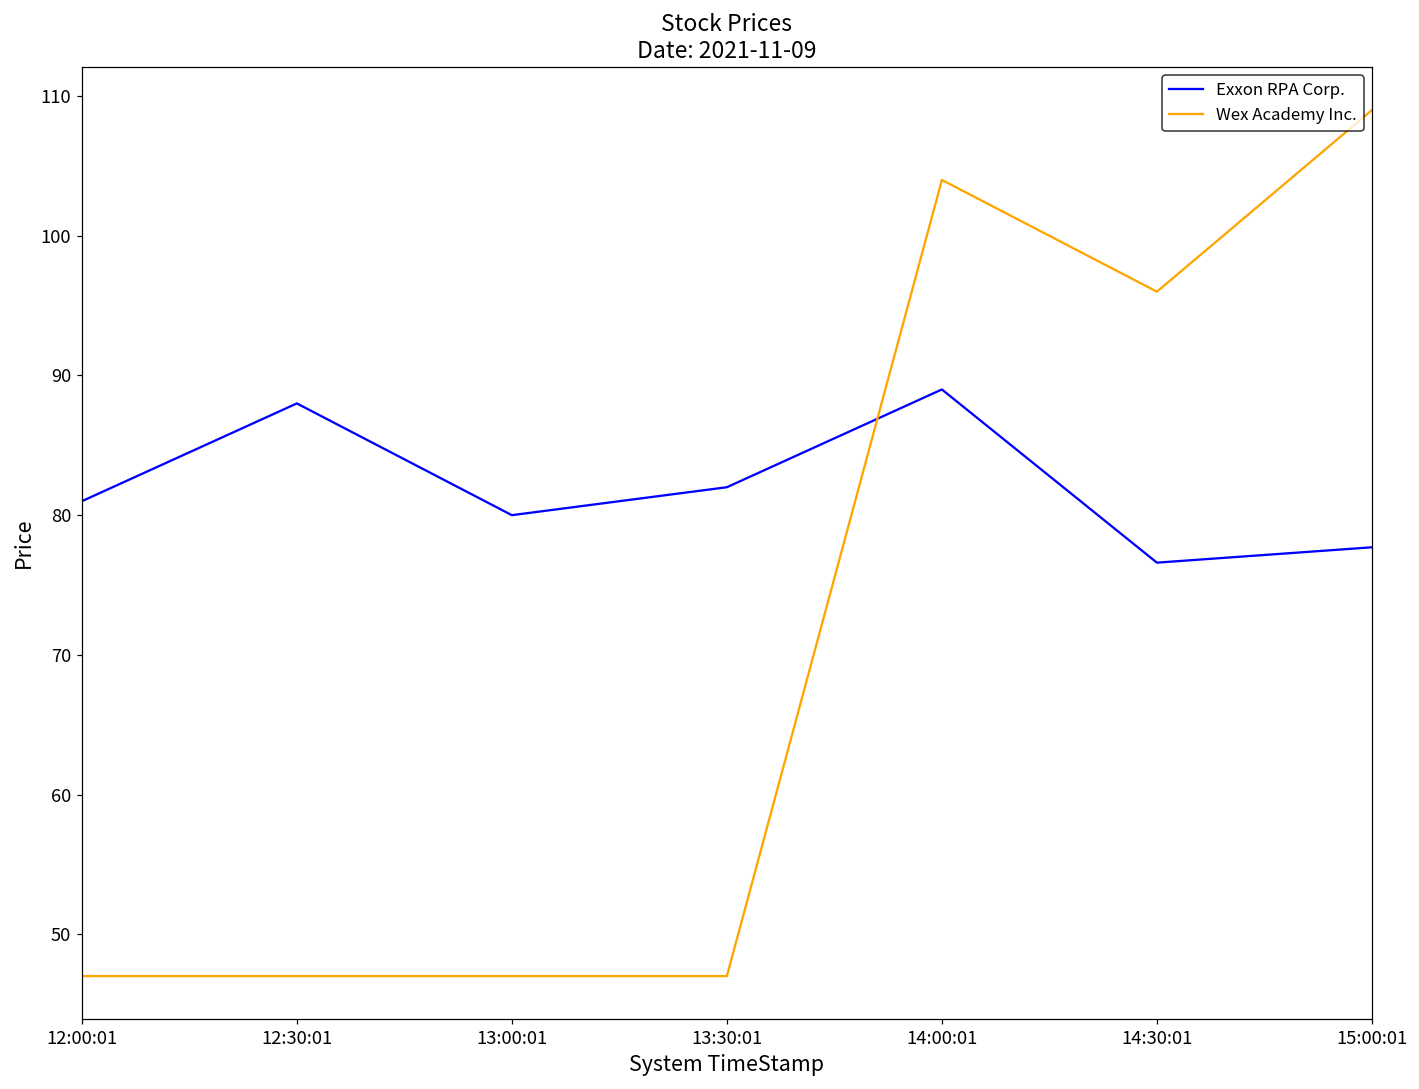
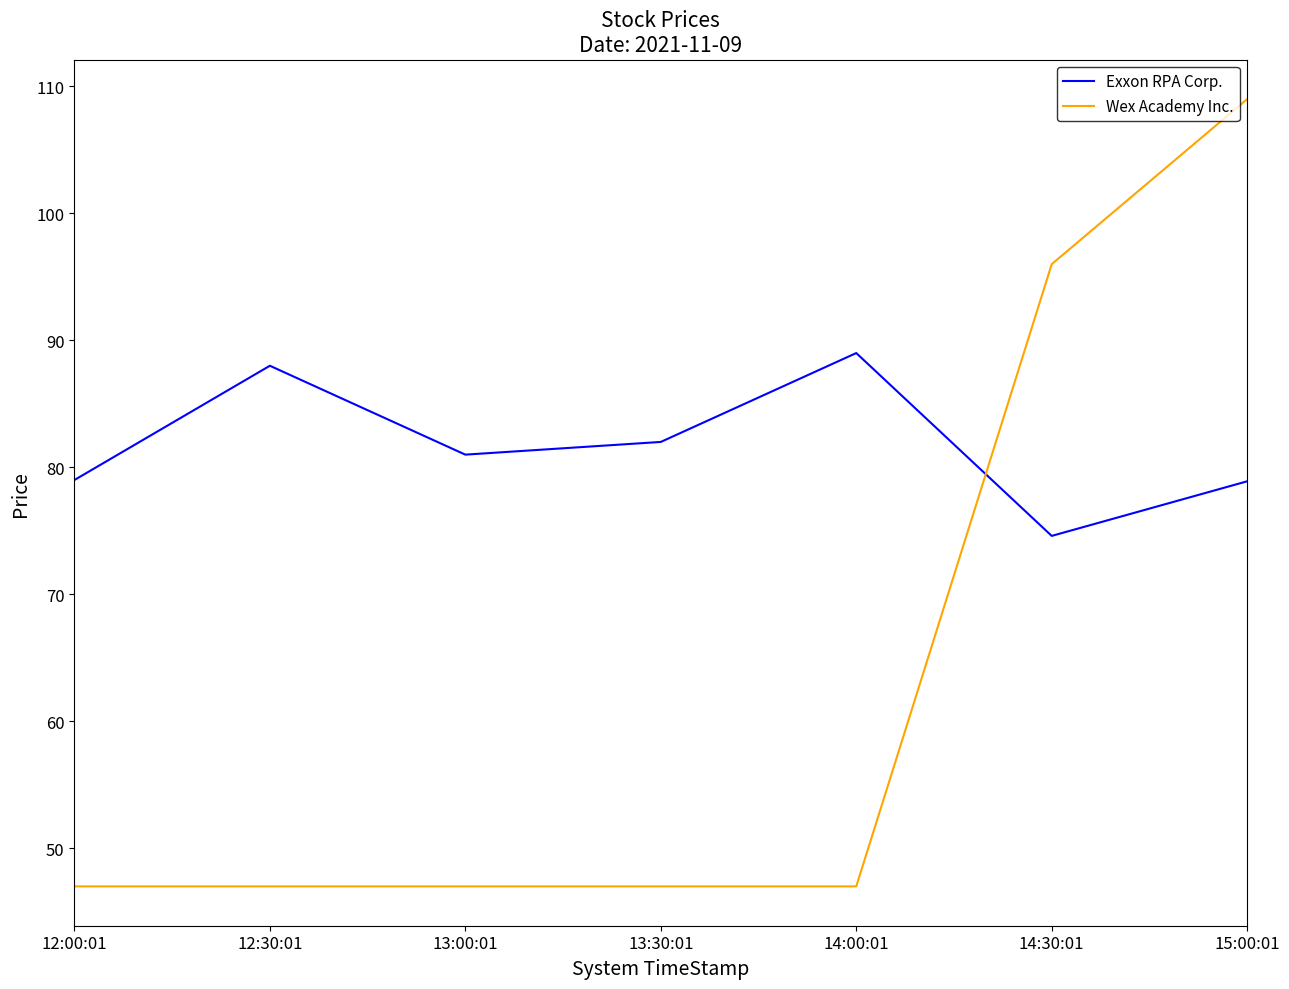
Exxon RPA Corp., 12:00:01: 81 -> 79
Exxon RPA Corp., 13:00:01: 80 -> 81
Wex Academy Inc., 14:00:01: 104 -> 47
Exxon RPA Corp., 14:30:01: 76.6 -> 74.6
Exxon RPA Corp., 15:00:01: 77.7 -> 78.9
